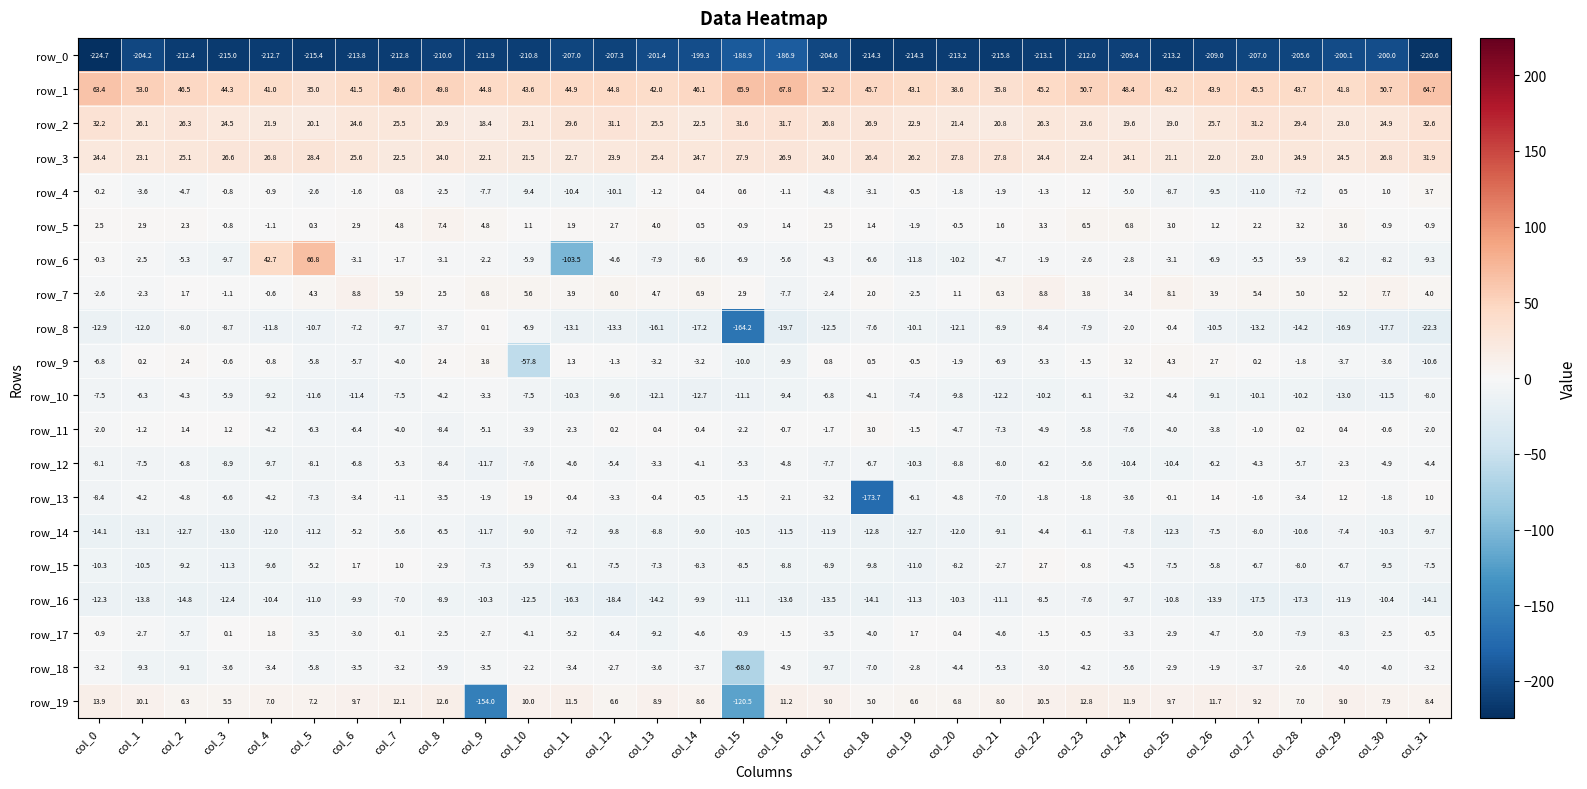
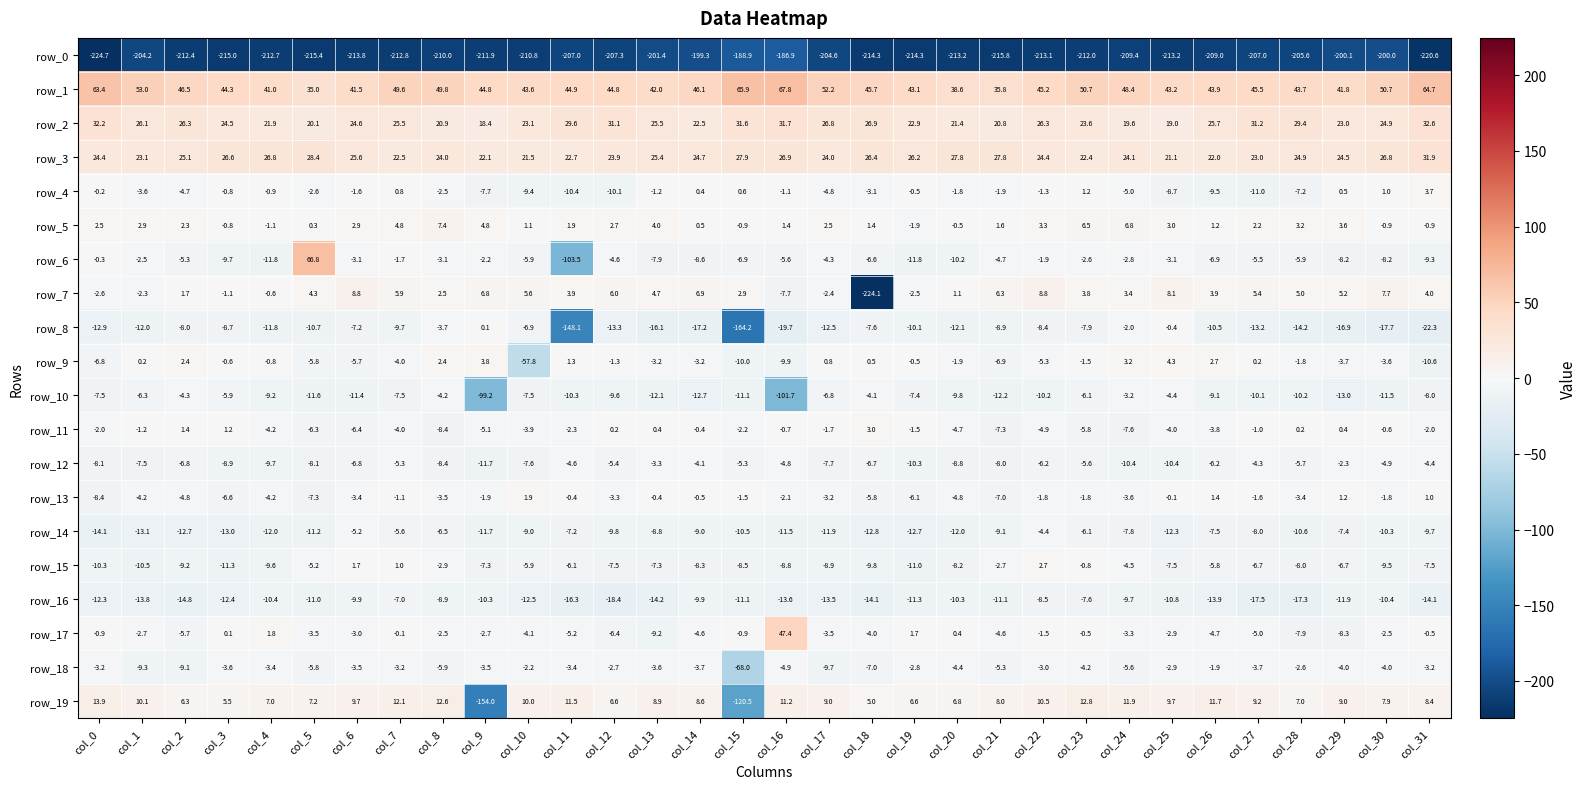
row_6, col_4: 42.7 -> -11.8
row_7, col_18: 2.0 -> -224.1
row_8, col_11: -13.1 -> -148.1
row_10, col_9: -3.3 -> -99.2
row_10, col_16: -9.4 -> -101.7
row_13, col_18: -173.7 -> -5.8
row_17, col_16: -1.5 -> 47.4
